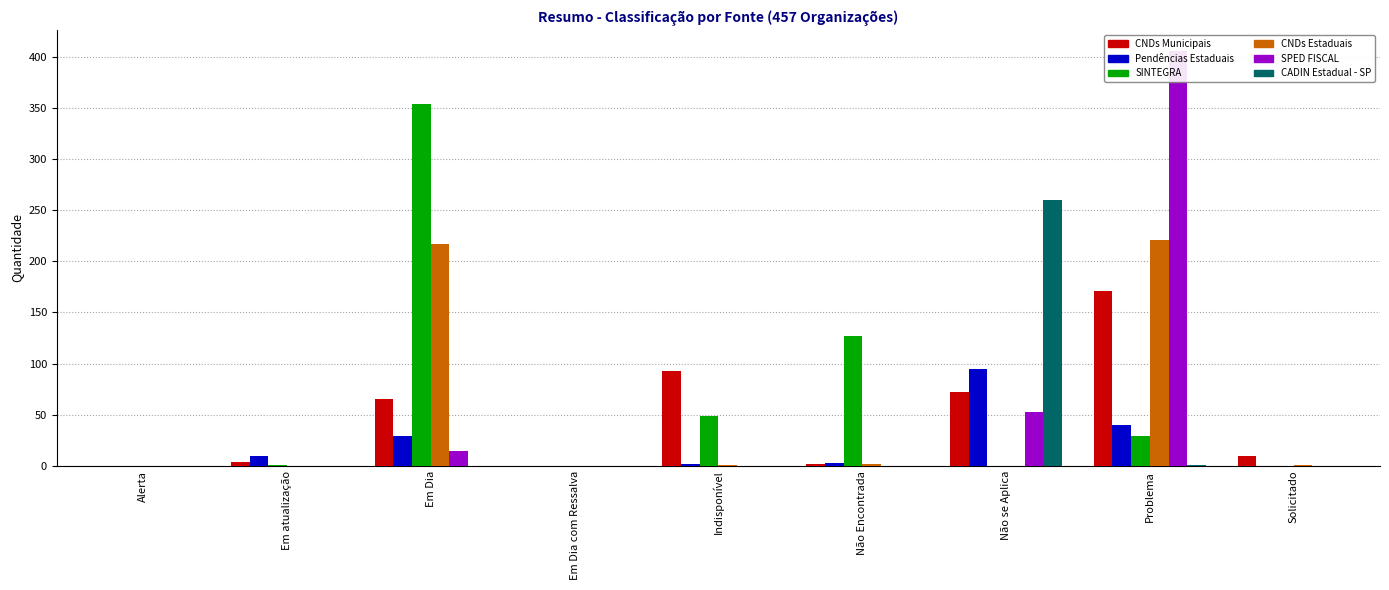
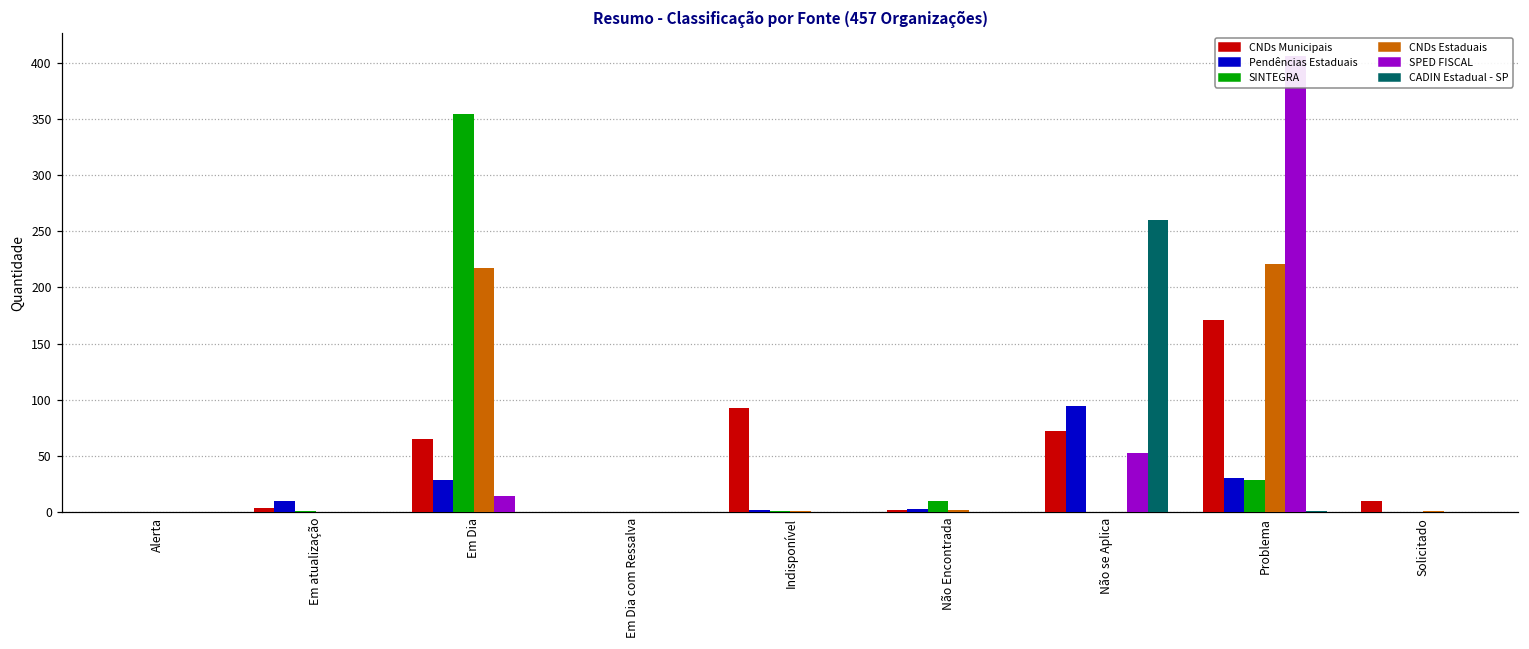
SINTEGRA, Indisponível: 49 -> 1
SINTEGRA, Não Encontrada: 127 -> 10
Pendências Estaduais, Problema: 40 -> 31
